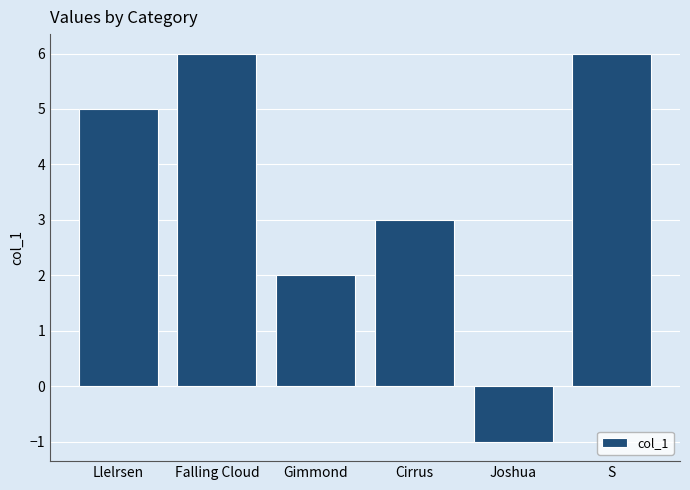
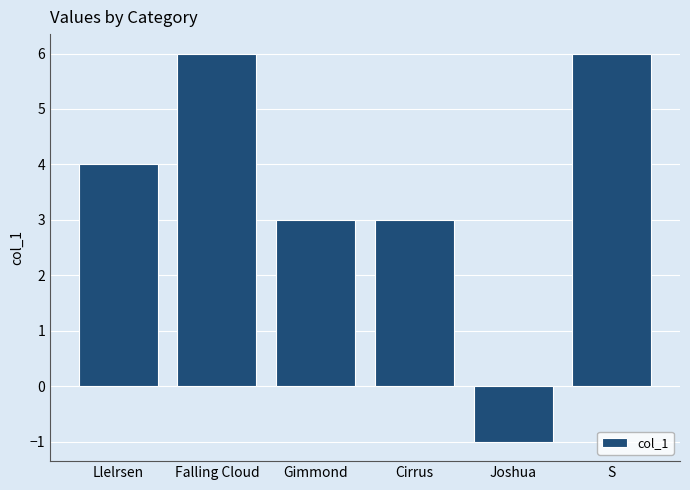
Llelrsen: 5 -> 4
Gimmond: 2 -> 3
